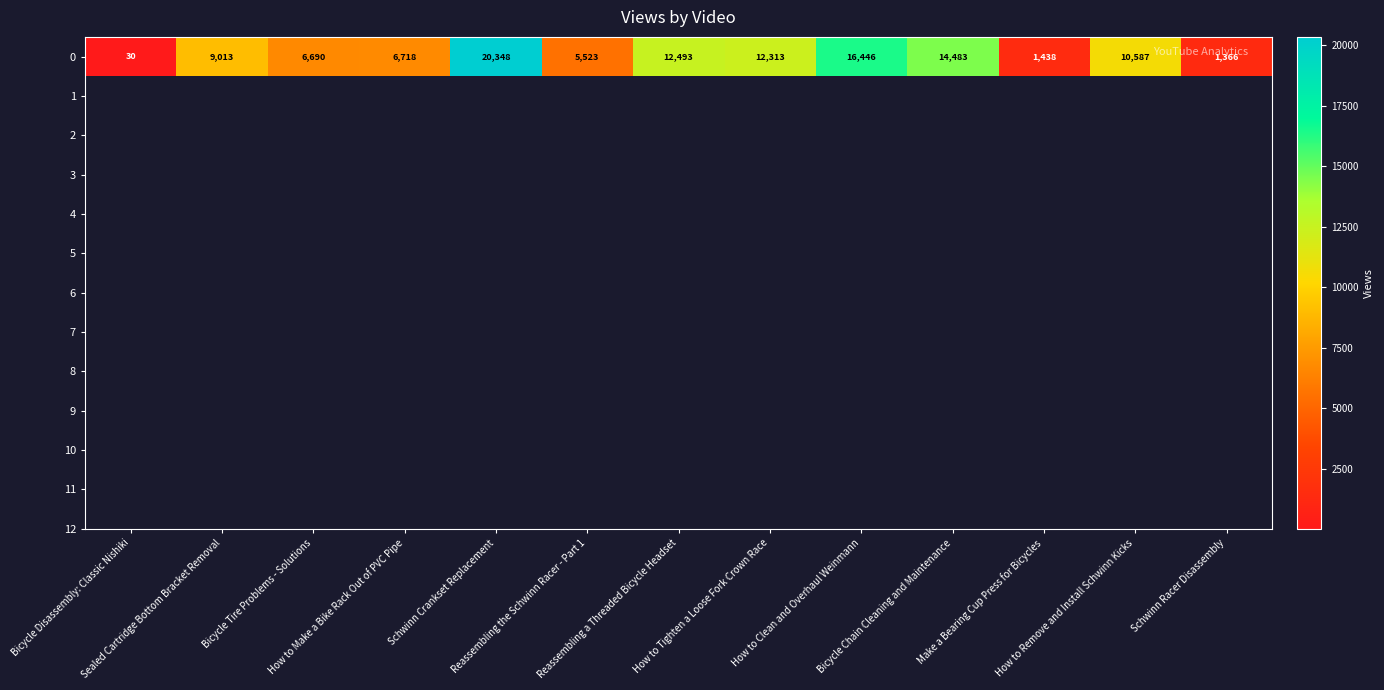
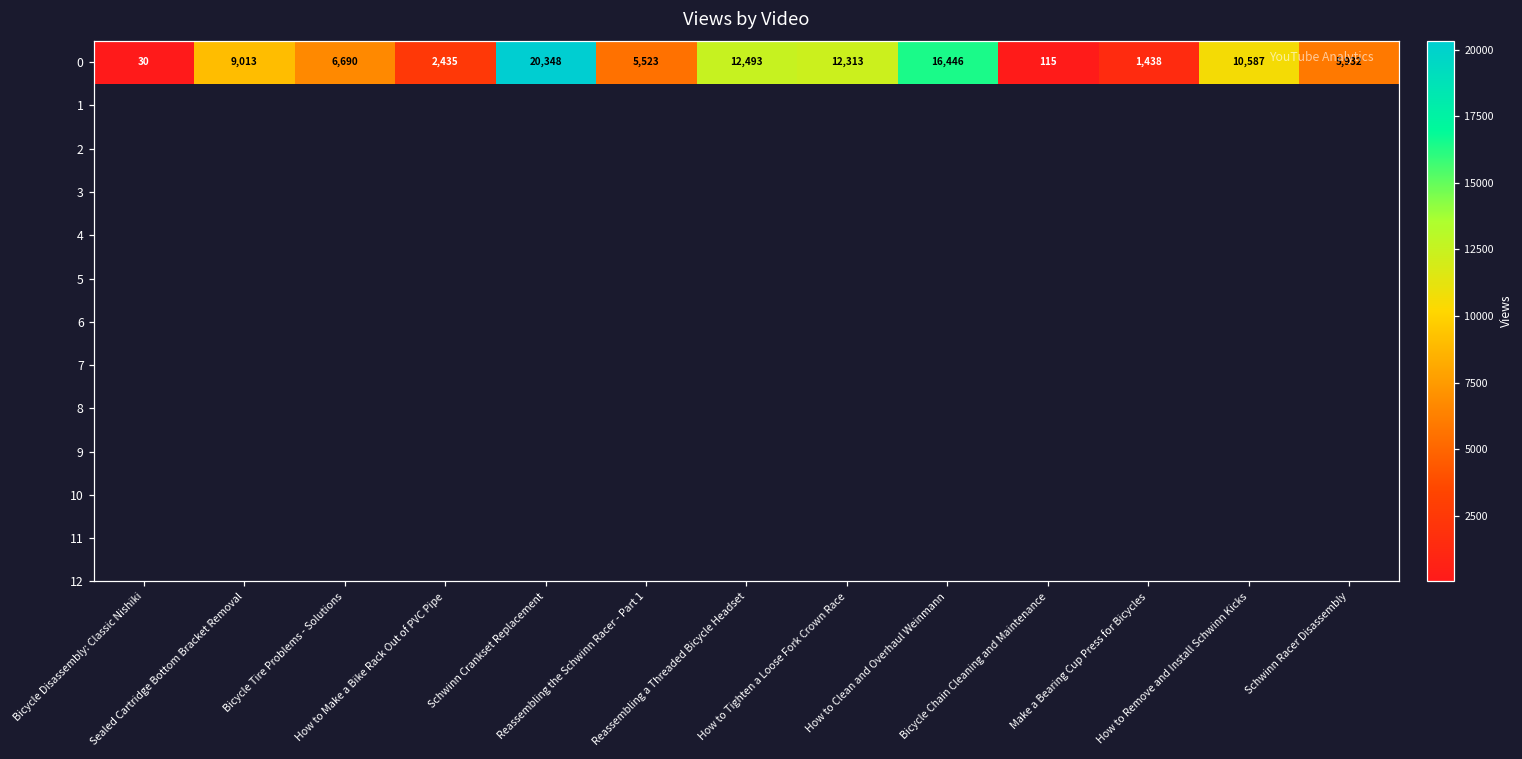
0, How to Make a Bike Rack Out of PVC Pipe: 6,718 -> 2,435
0, Bicycle Chain Cleaning and Maintenance: 14,483 -> 115
0, Schwinn Racer Disassembly: 1,366 -> 5,932
